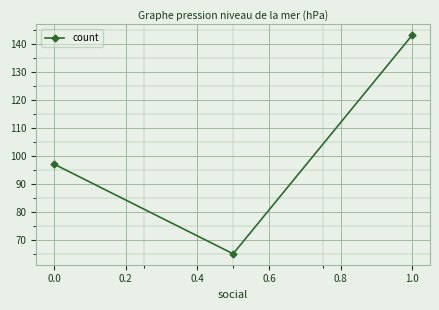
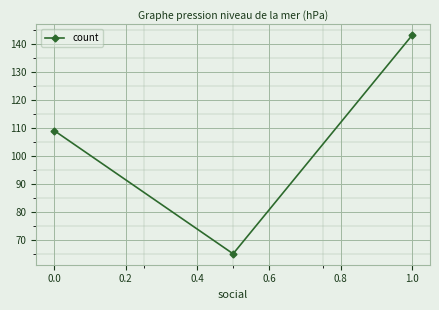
0.0: 97 -> 109
